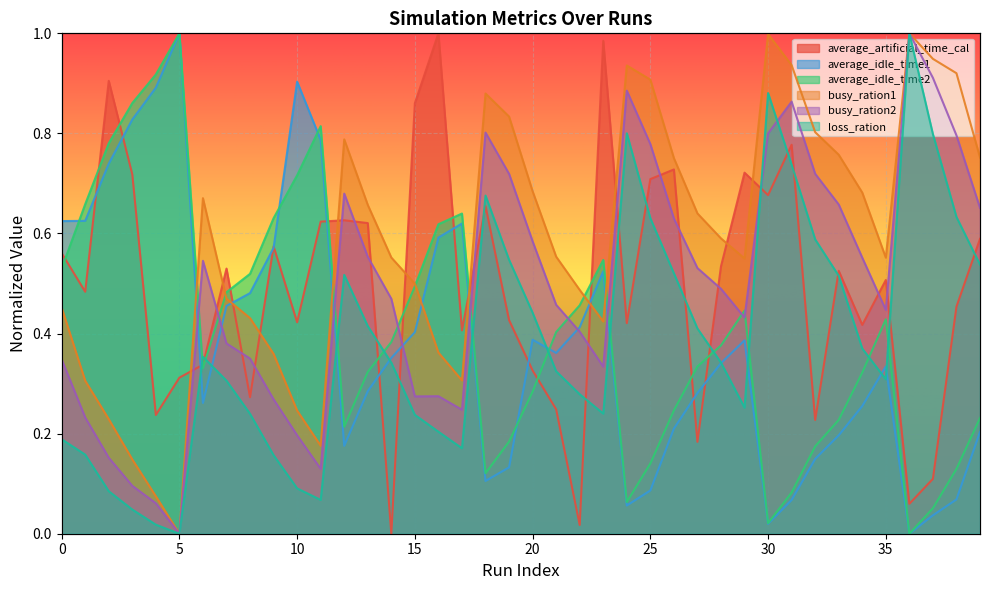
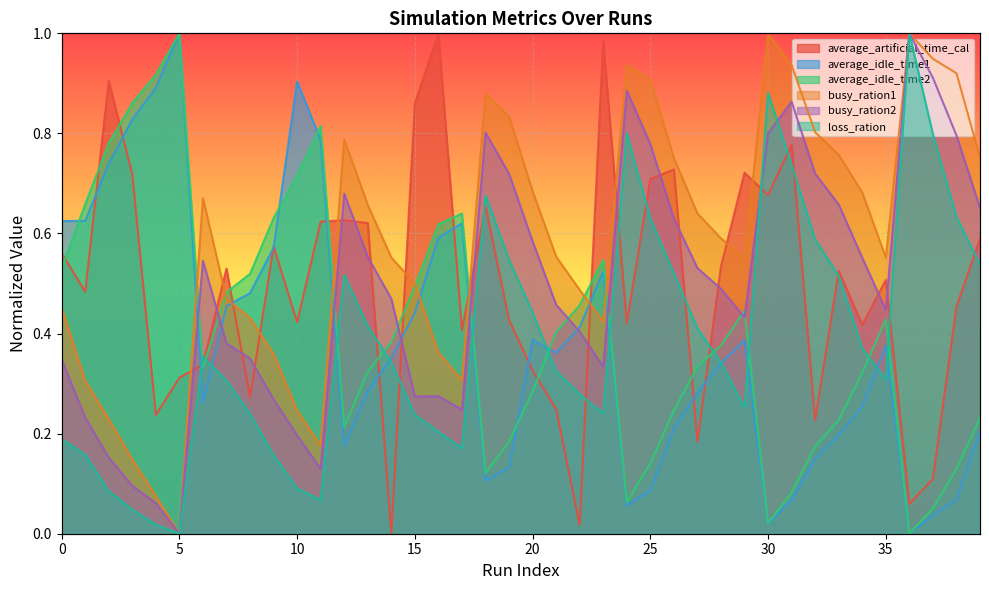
average_idle_time1, 15: 0.40 -> 0.44
average_idle_time1, 35: 0.33 -> 0.38
